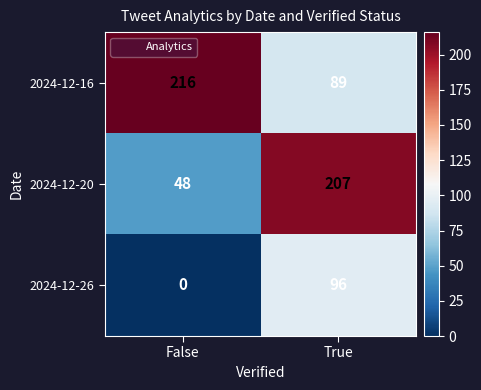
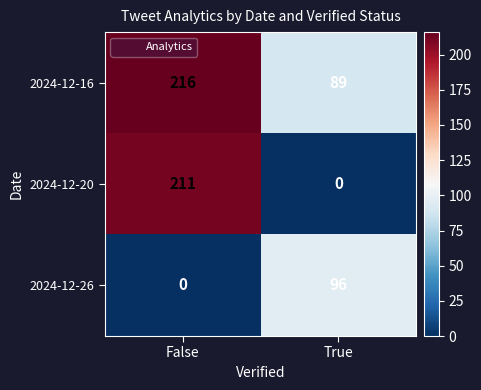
2024-12-20, False: 48 -> 211
2024-12-20, True: 207 -> 0
